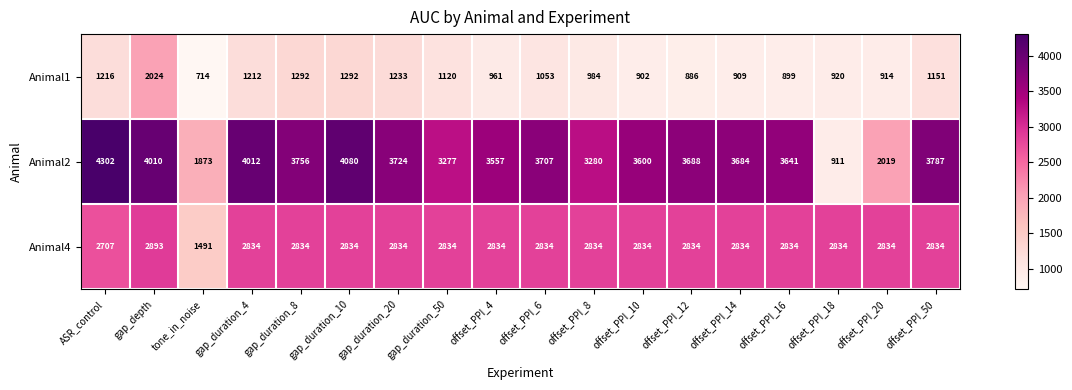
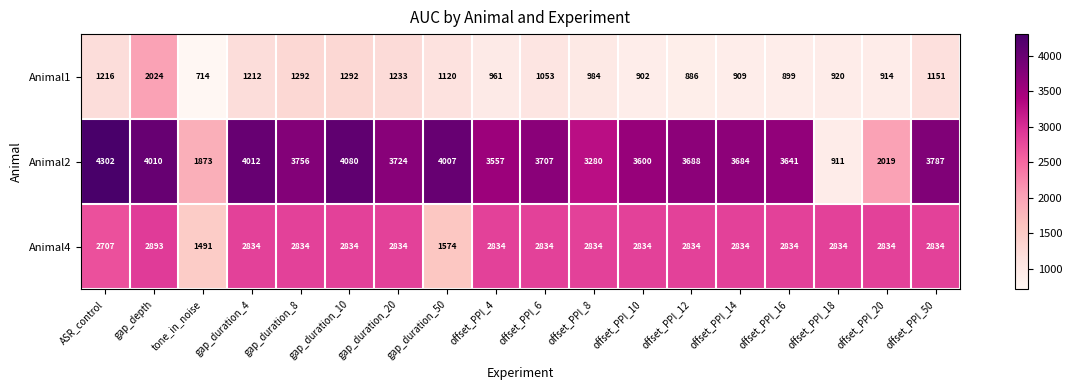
Animal2, gap_duration_50: 3277 -> 4007
Animal4, gap_duration_50: 2834 -> 1574
